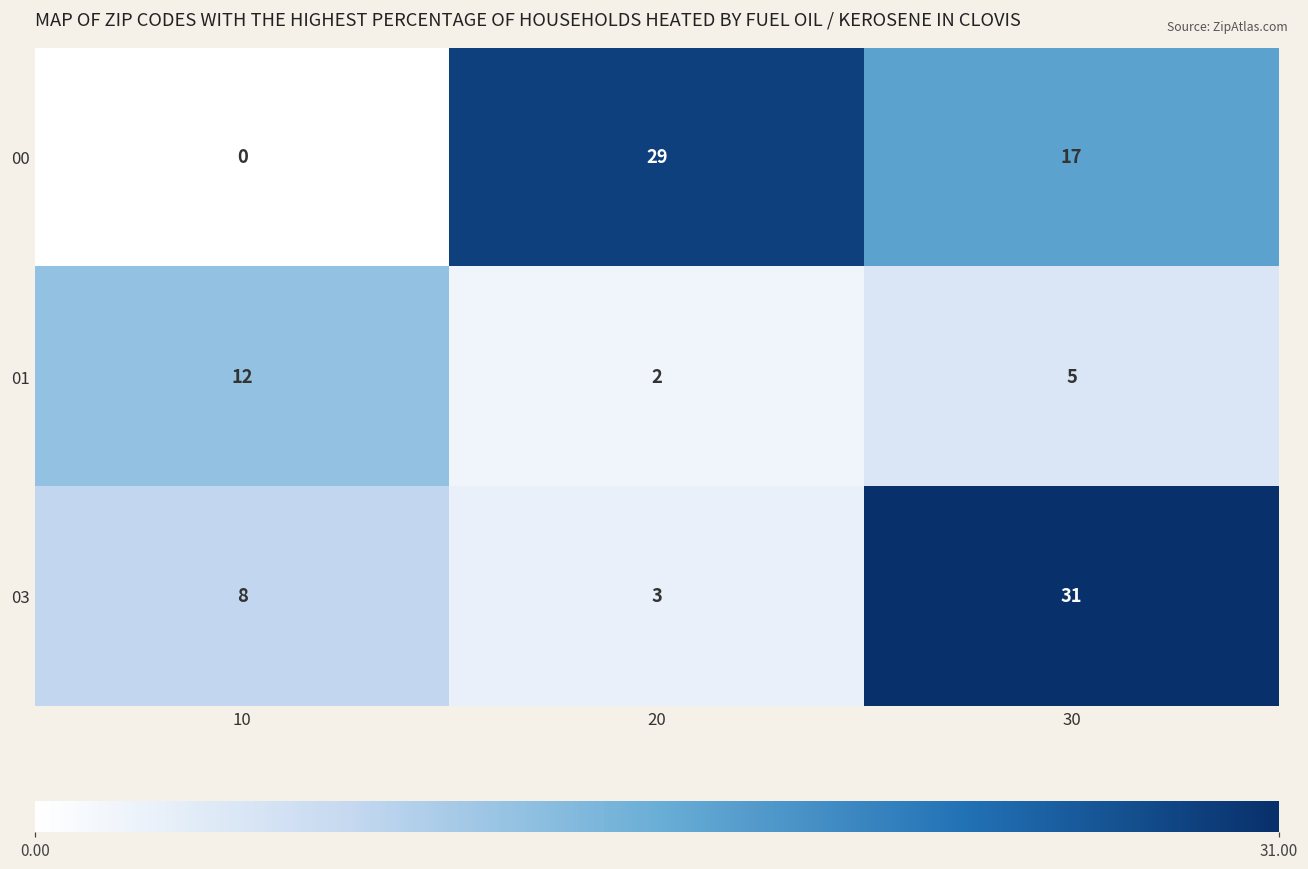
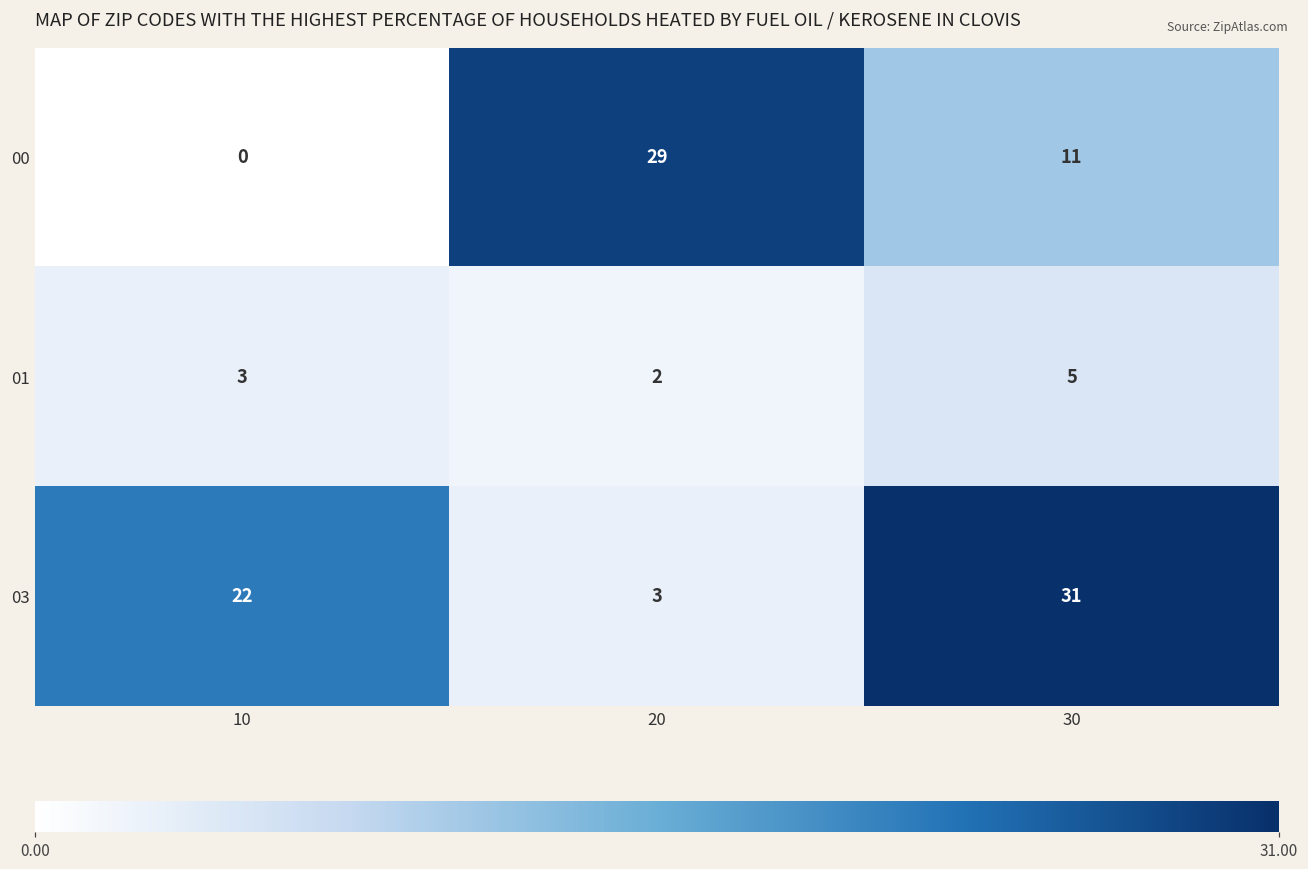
00, 30: 17 -> 11
01, 10: 12 -> 3
03, 10: 8 -> 22
